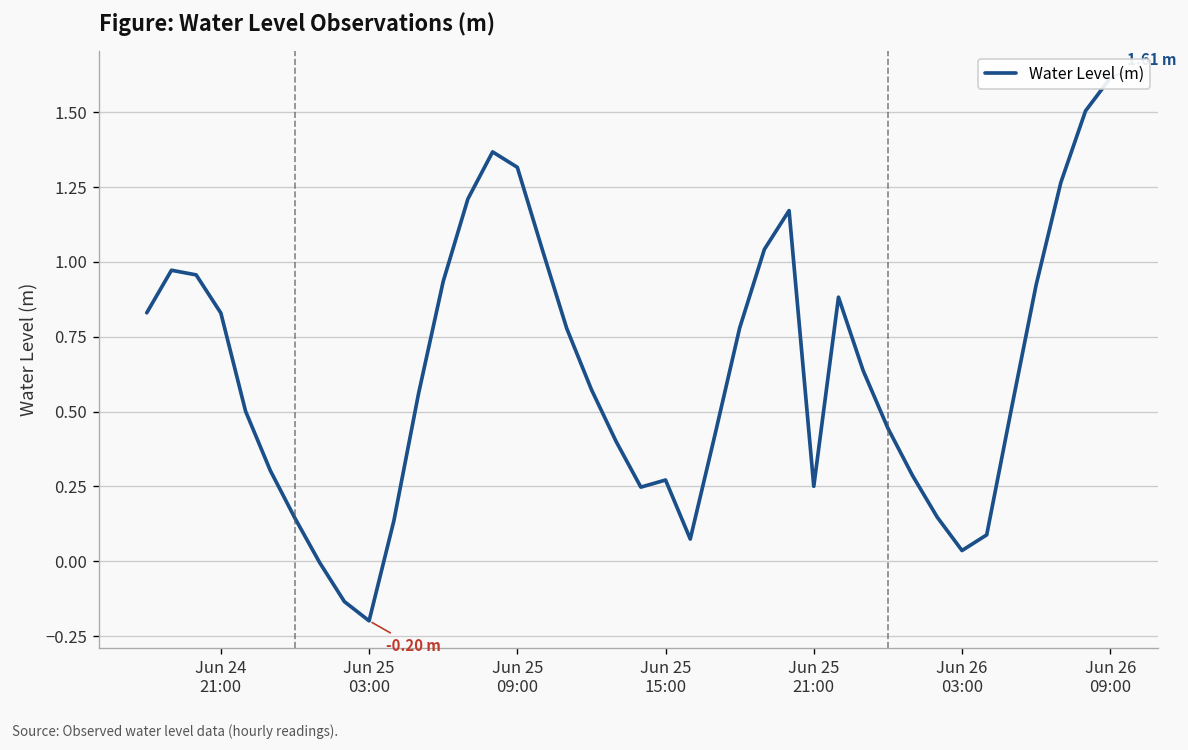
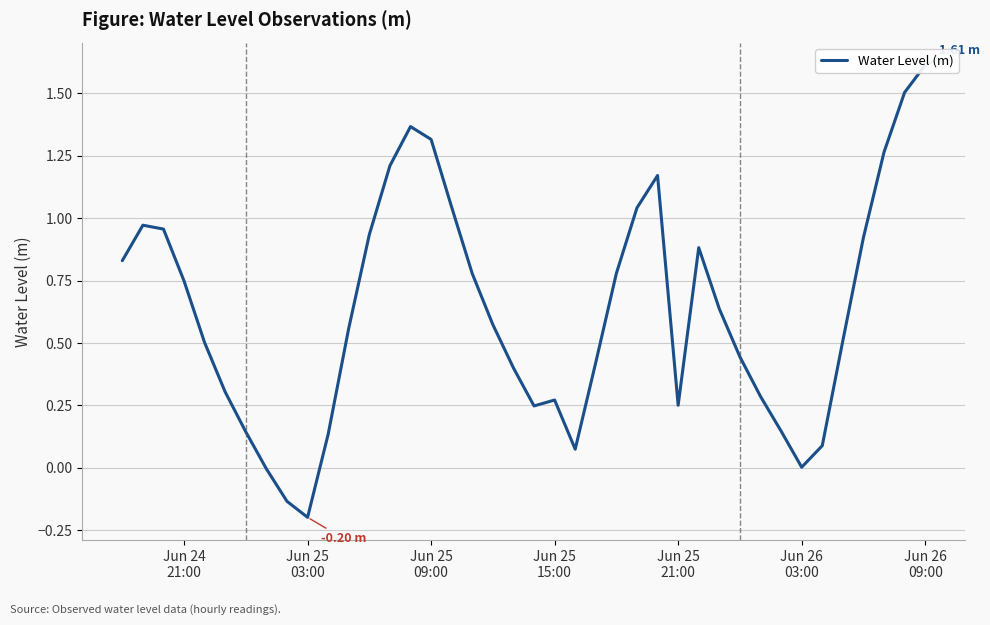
Jun 24 21:00: 0.83 -> 0.75
Jun 26 03:00: 0.04 -> 0.00
